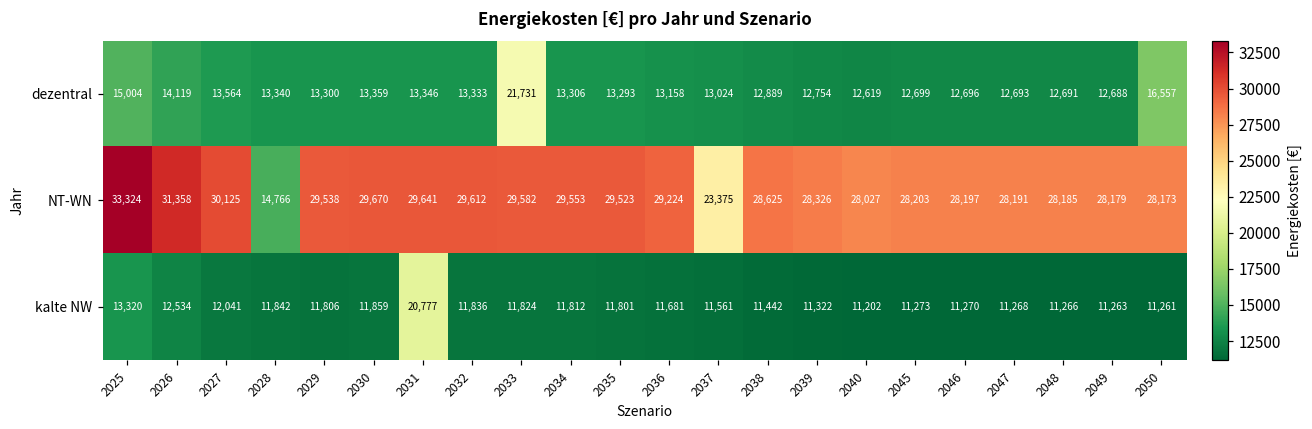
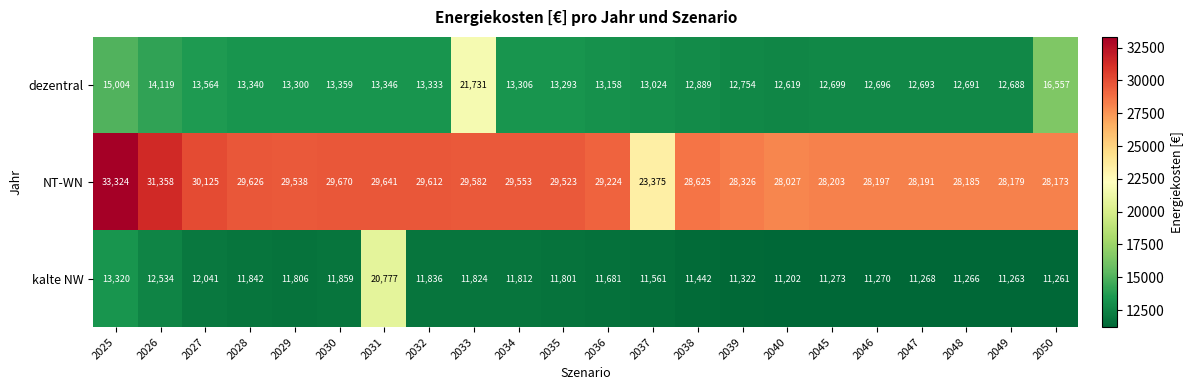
NT-WN, 2028: 14,766 -> 29,626
